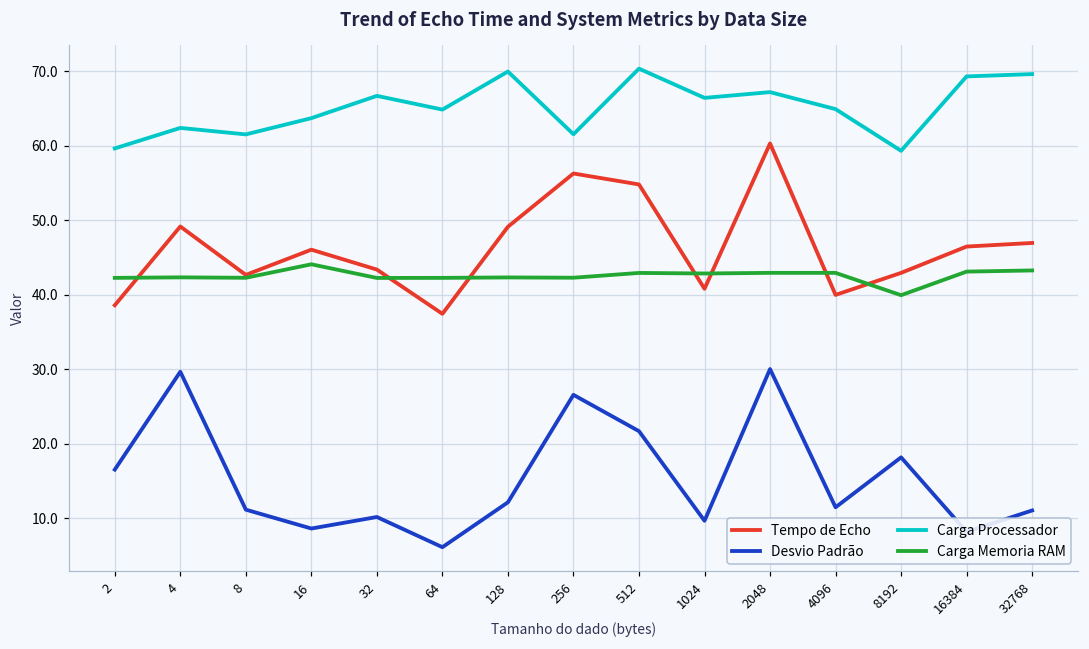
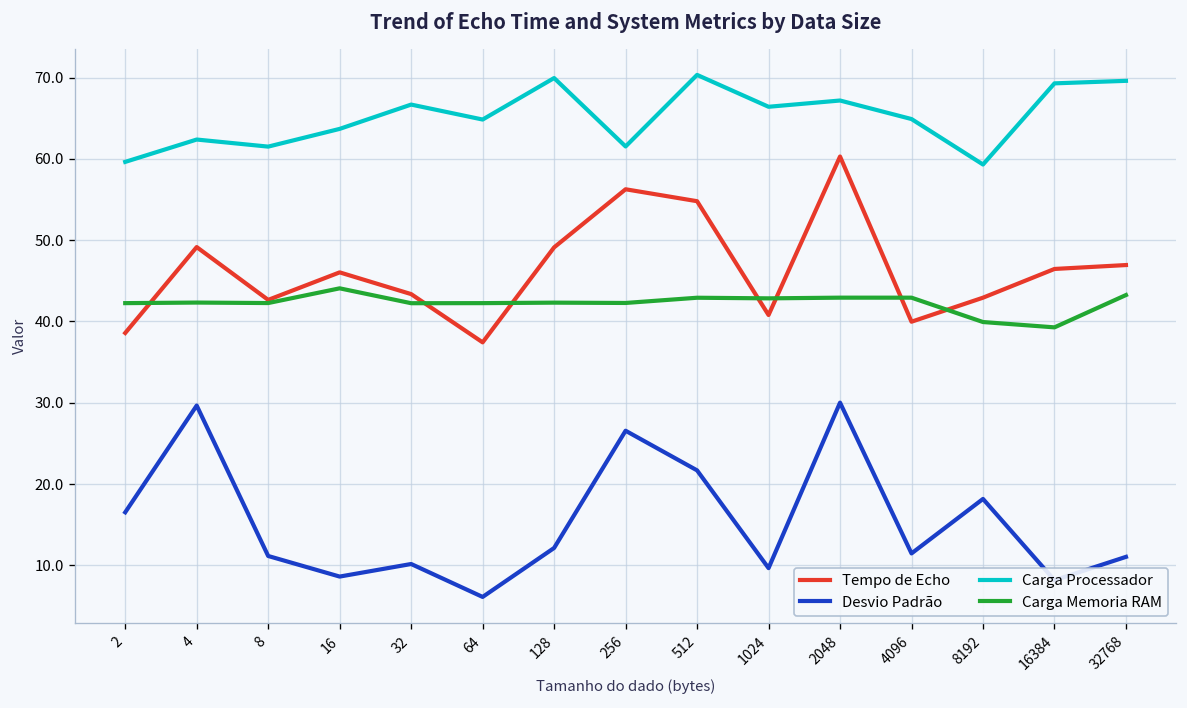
Carga Memoria RAM, 16384: 43 -> 39
